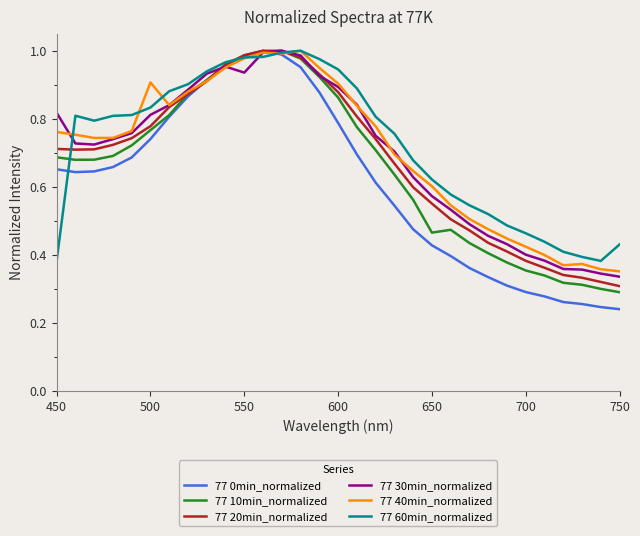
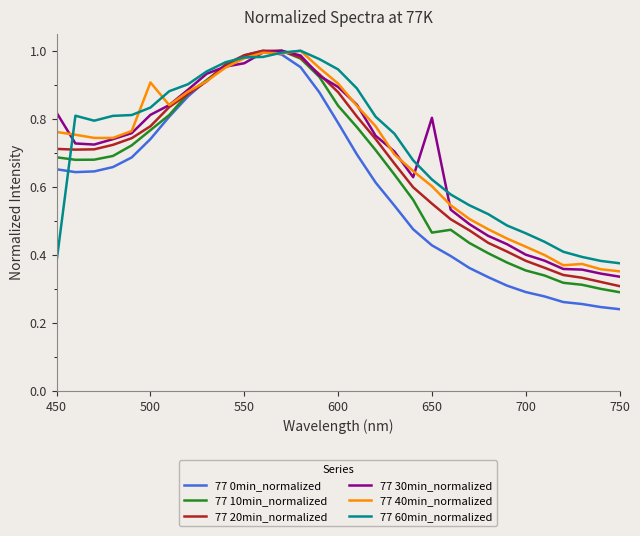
77 30min_normalized, 550: 0.94 -> 0.96
77 10min_normalized, 600: 0.86 -> 0.84
77 30min_normalized, 650: 0.57 -> 0.80
77 60min_normalized, 750: 0.43 -> 0.37
